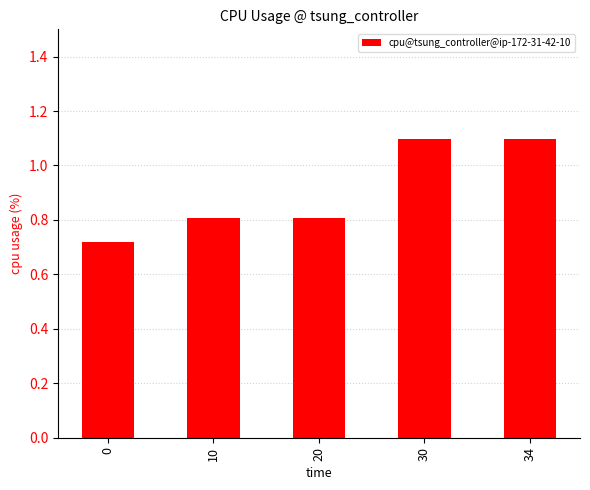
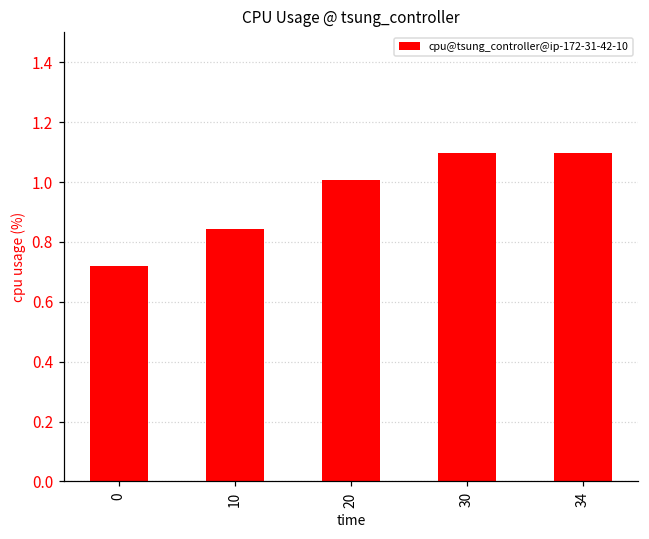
10: 0.81 -> 0.84
20: 0.81 -> 1.01
